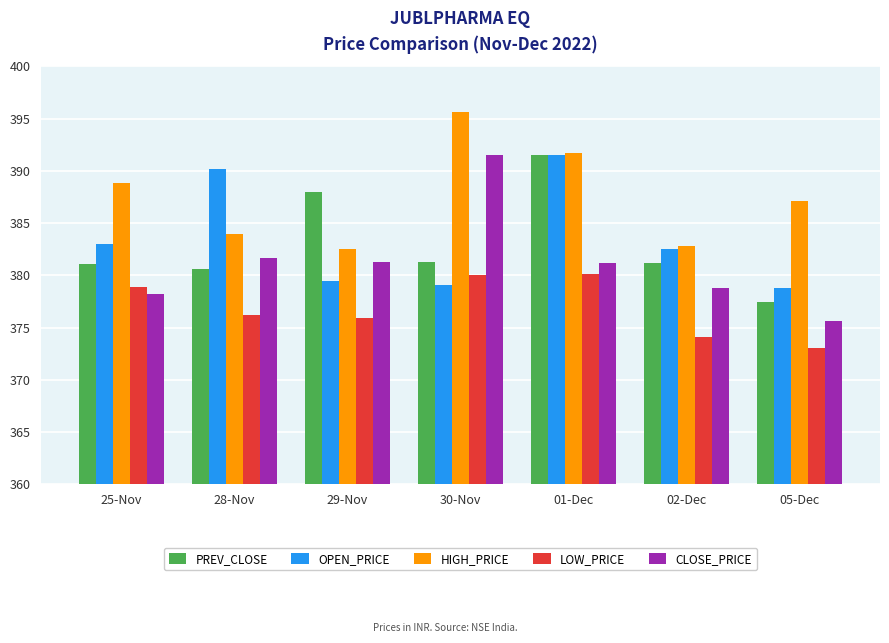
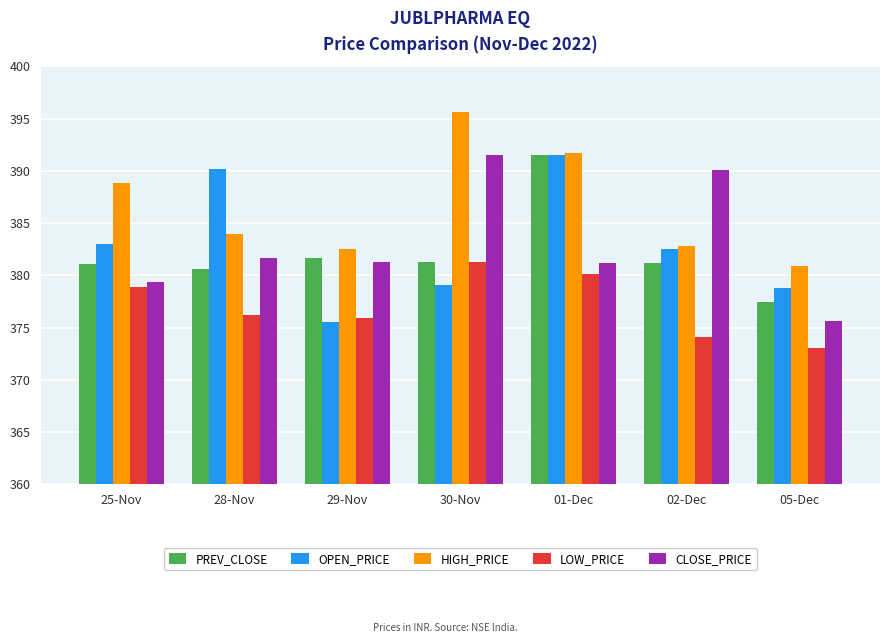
CLOSE_PRICE, 25-Nov: 378.2 -> 379.4
PREV_CLOSE, 29-Nov: 388.0 -> 381.7
OPEN_PRICE, 29-Nov: 379.5 -> 375.5
LOW_PRICE, 30-Nov: 380.1 -> 381.3
CLOSE_PRICE, 02-Dec: 378.8 -> 390.1
HIGH_PRICE, 05-Dec: 387.1 -> 380.9
